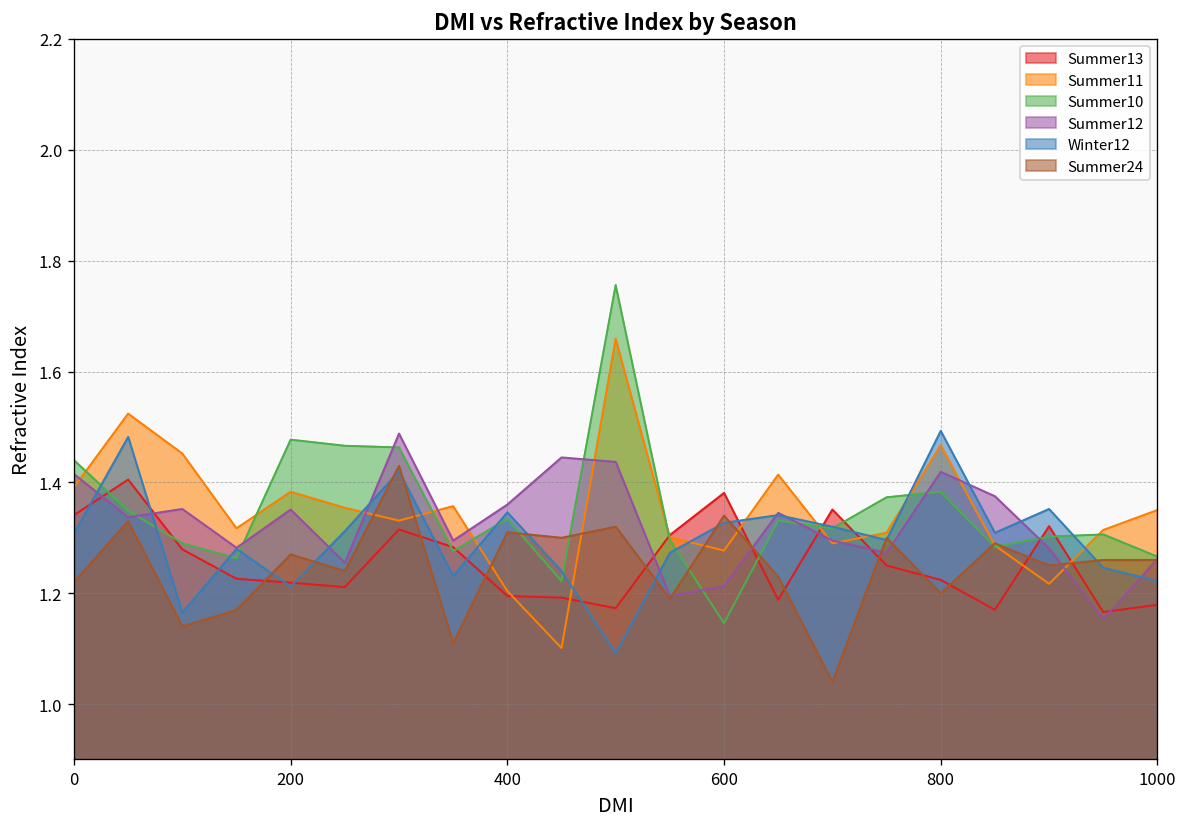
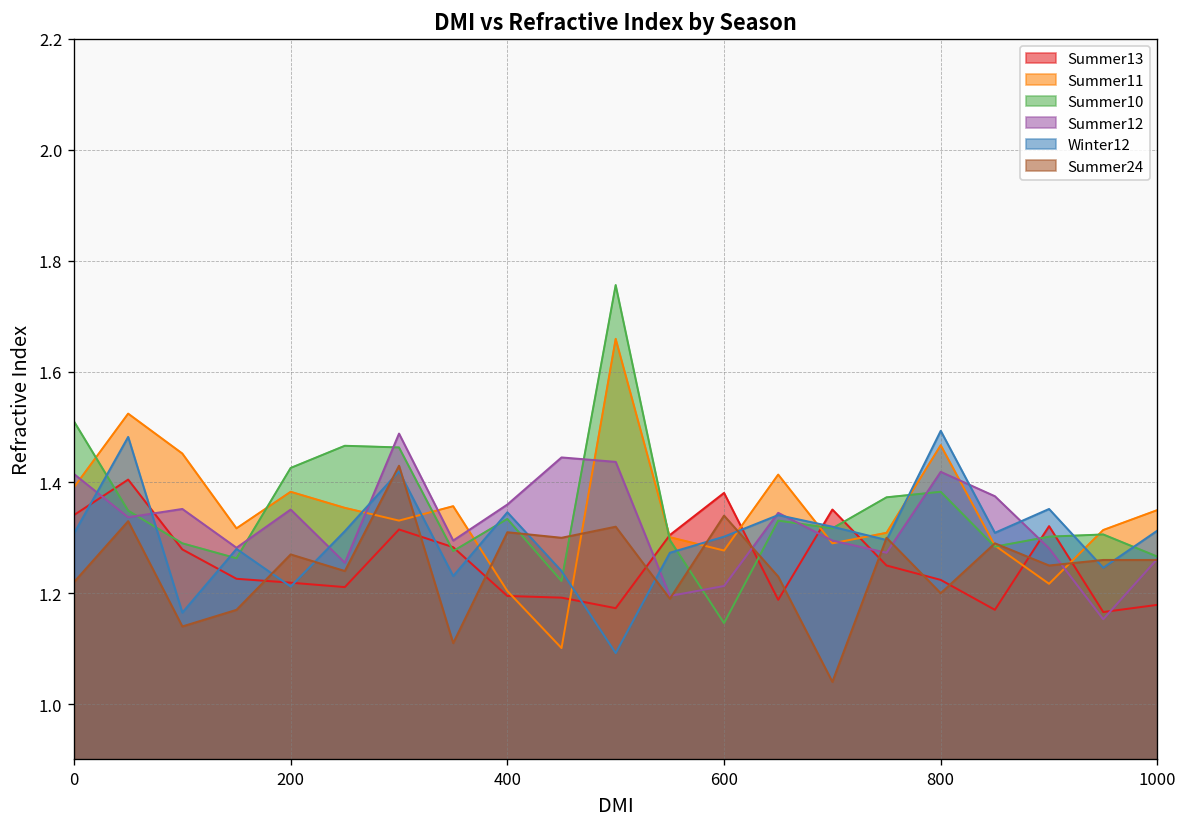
Summer10, 0: 1.44 -> 1.51
Summer10, 200: 1.48 -> 1.43
Winter12, 600: 1.33 -> 1.30
Winter12, 1000: 1.22 -> 1.31
